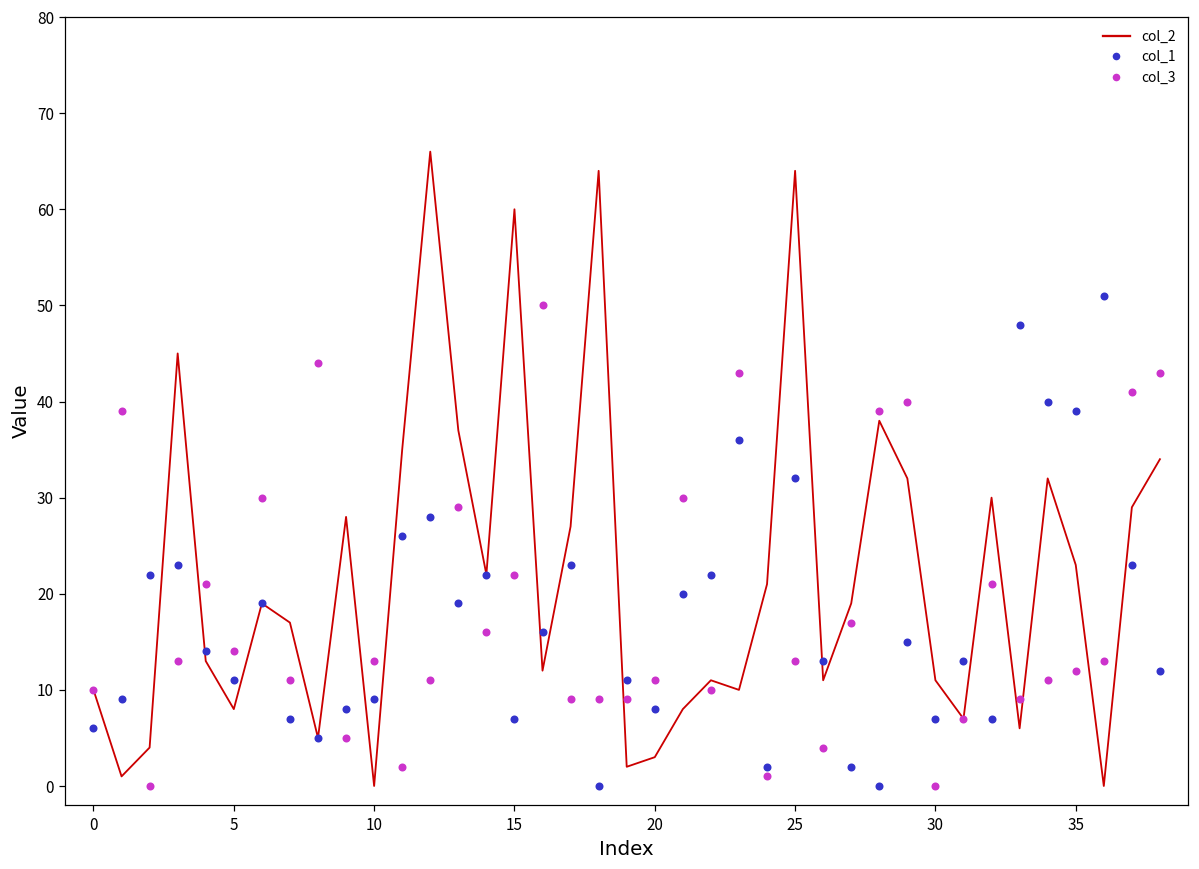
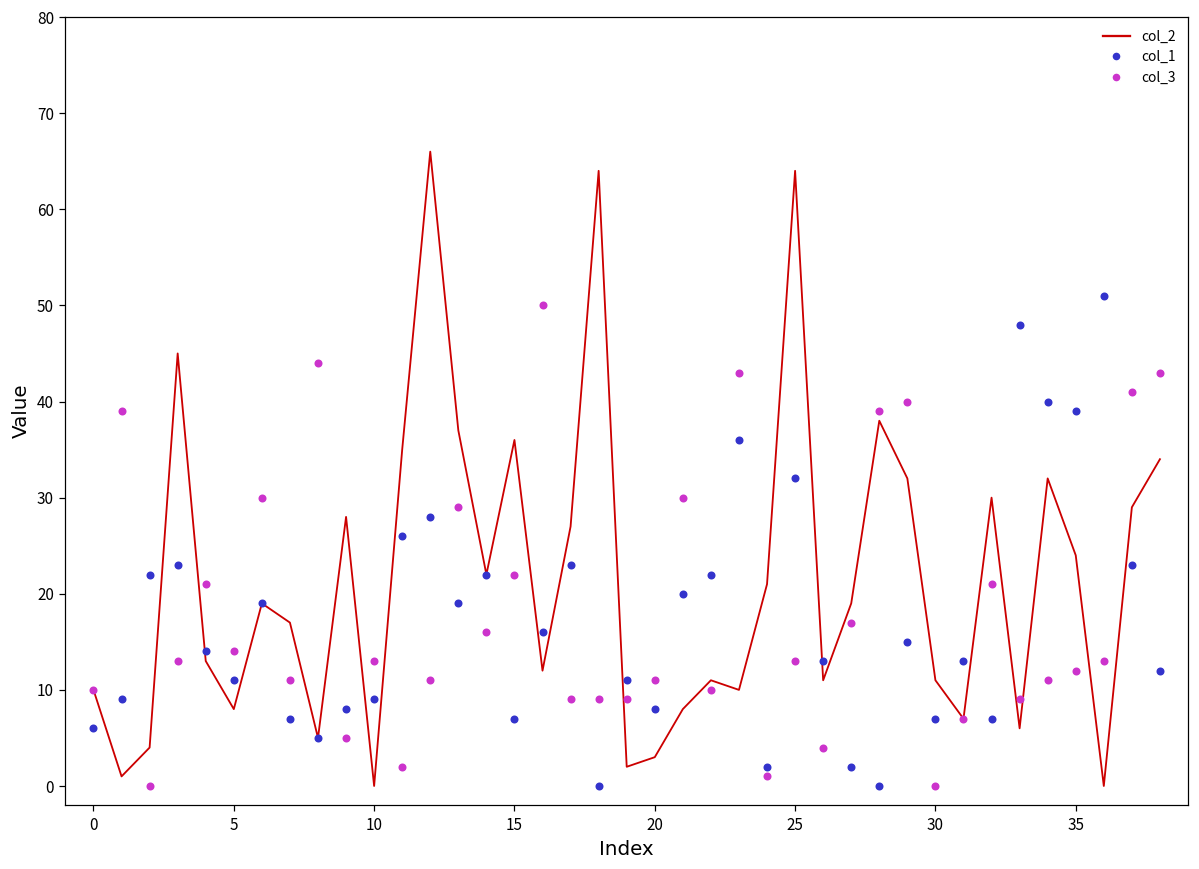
col_2, 15: 60 -> 36
col_2, 35: 23 -> 24
